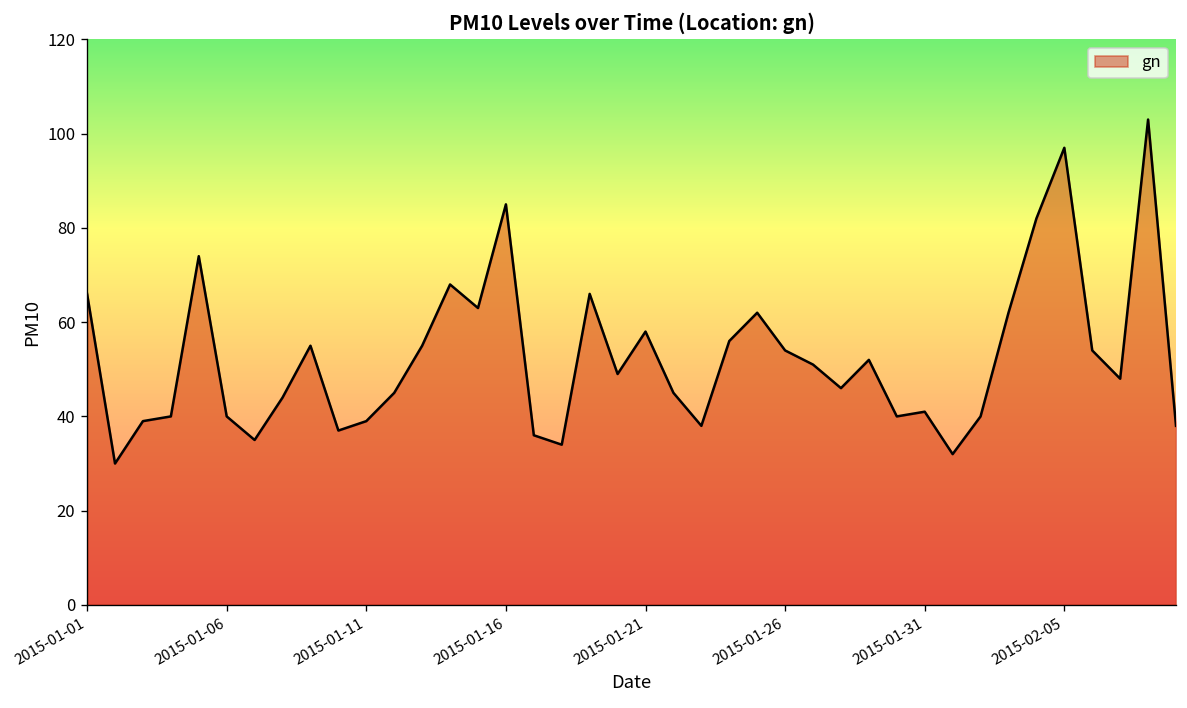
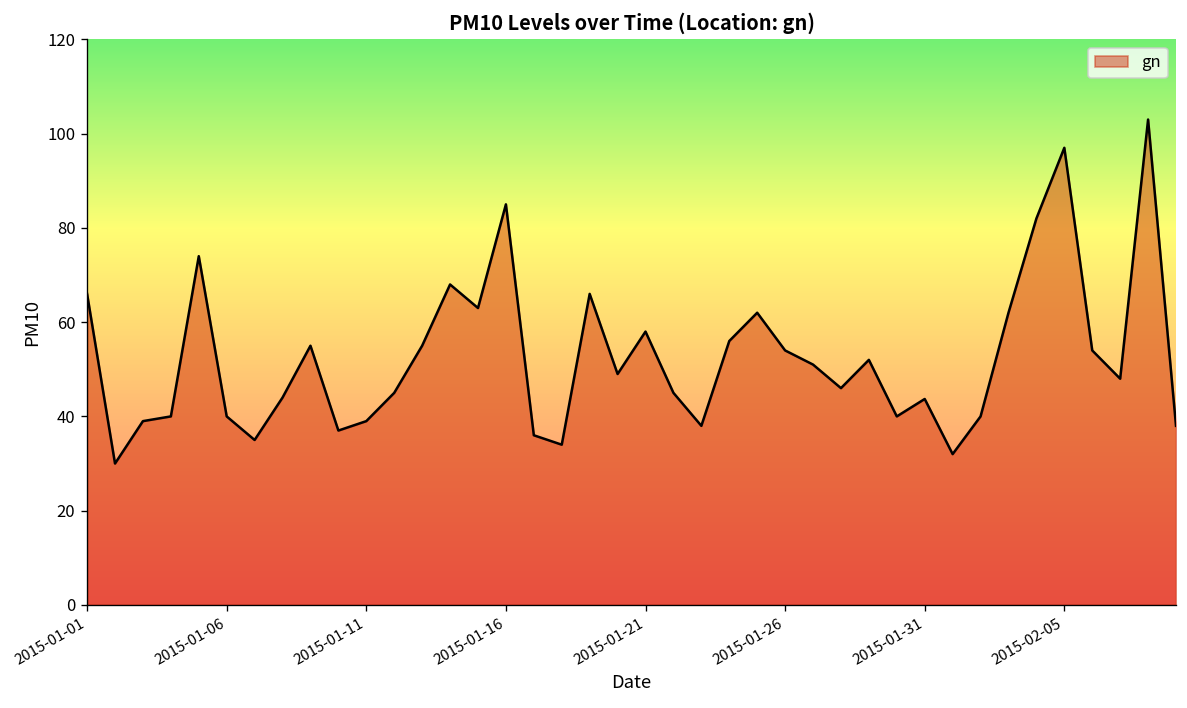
2015-01-31: 41 -> 44
